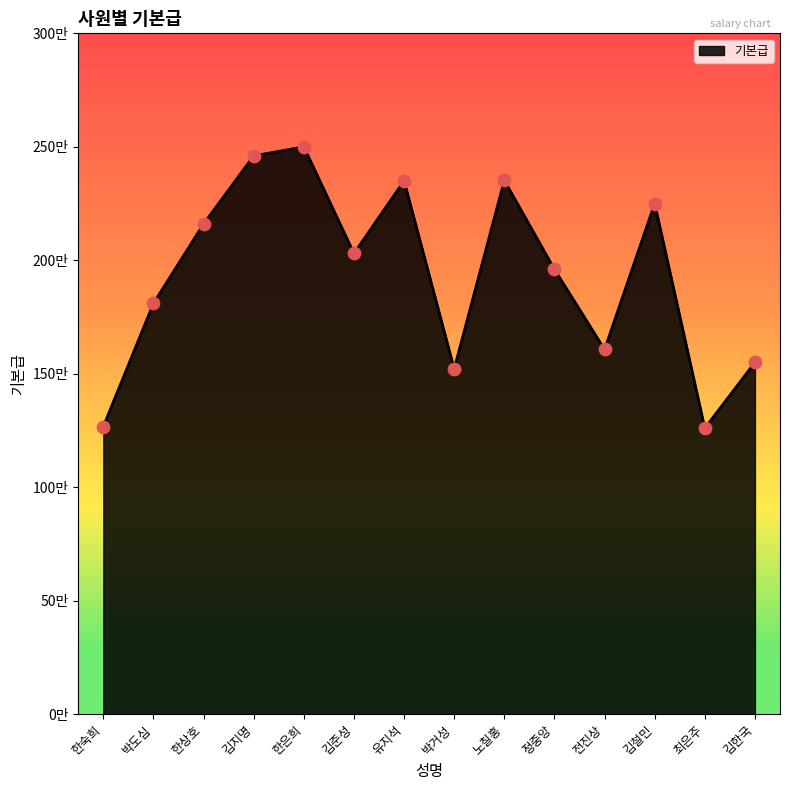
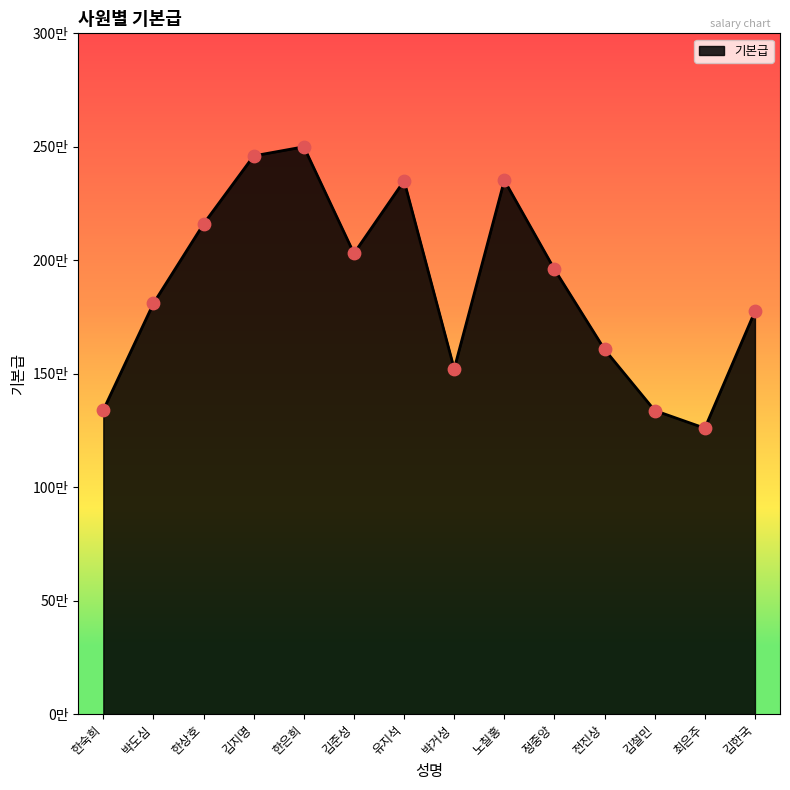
한숙희: 127만 -> 134만
김철민: 225만 -> 134만
김한국: 155만 -> 177만
